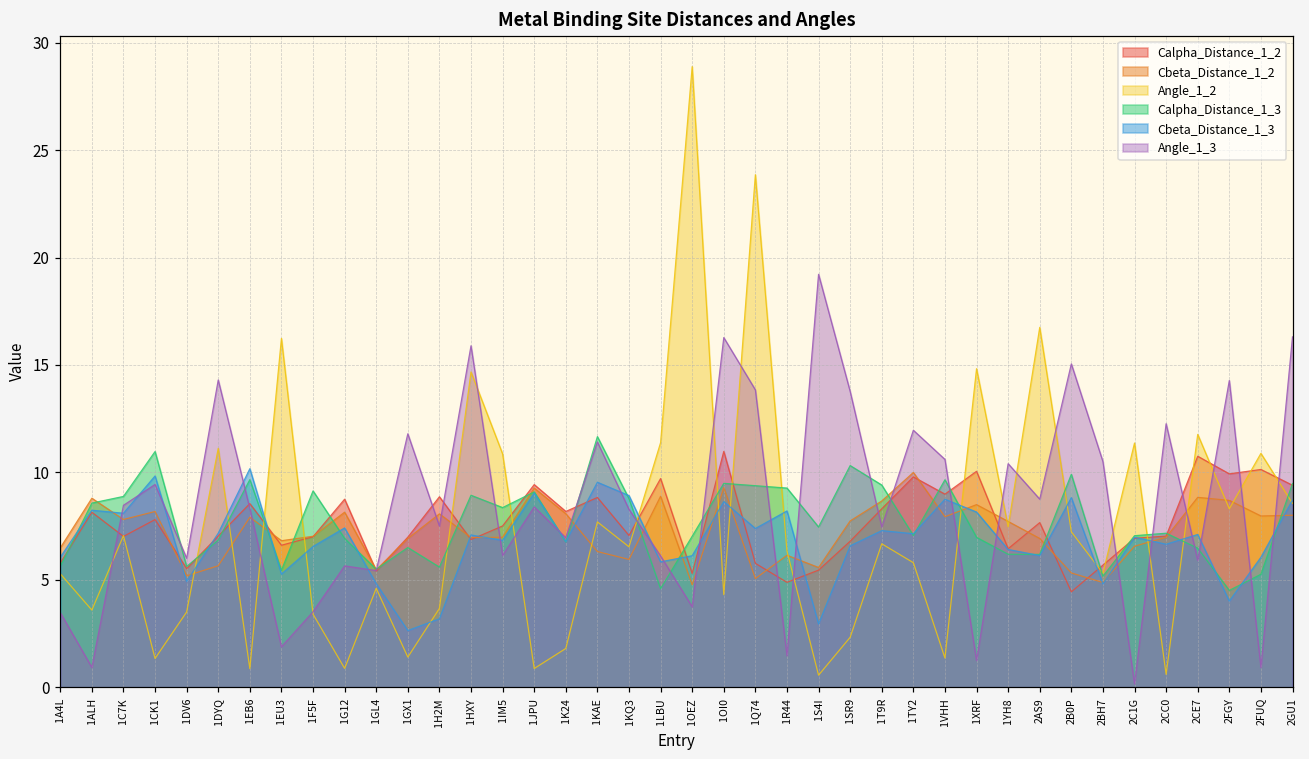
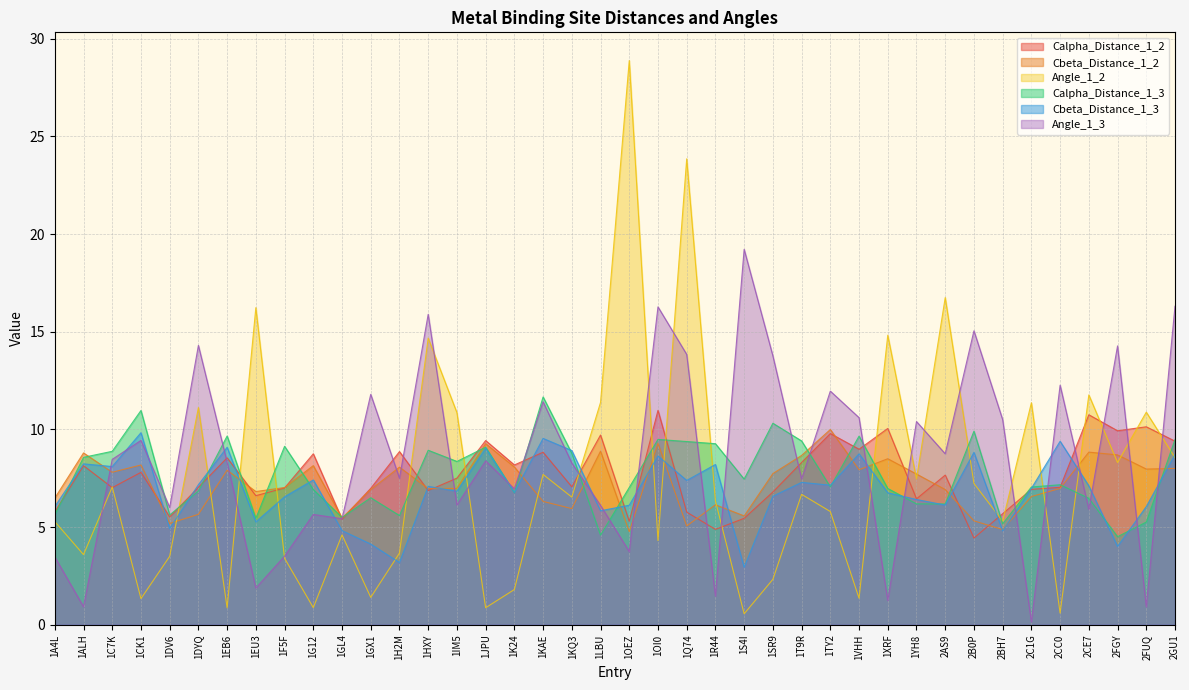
Cbeta_Distance_1_3, 1EB6: 10.2 -> 9.1
Cbeta_Distance_1_3, 1GX1: 2.6 -> 4.1
Cbeta_Distance_1_3, 1XRF: 8.2 -> 6.8
Cbeta_Distance_1_3, 2CC0: 6.7 -> 9.4
